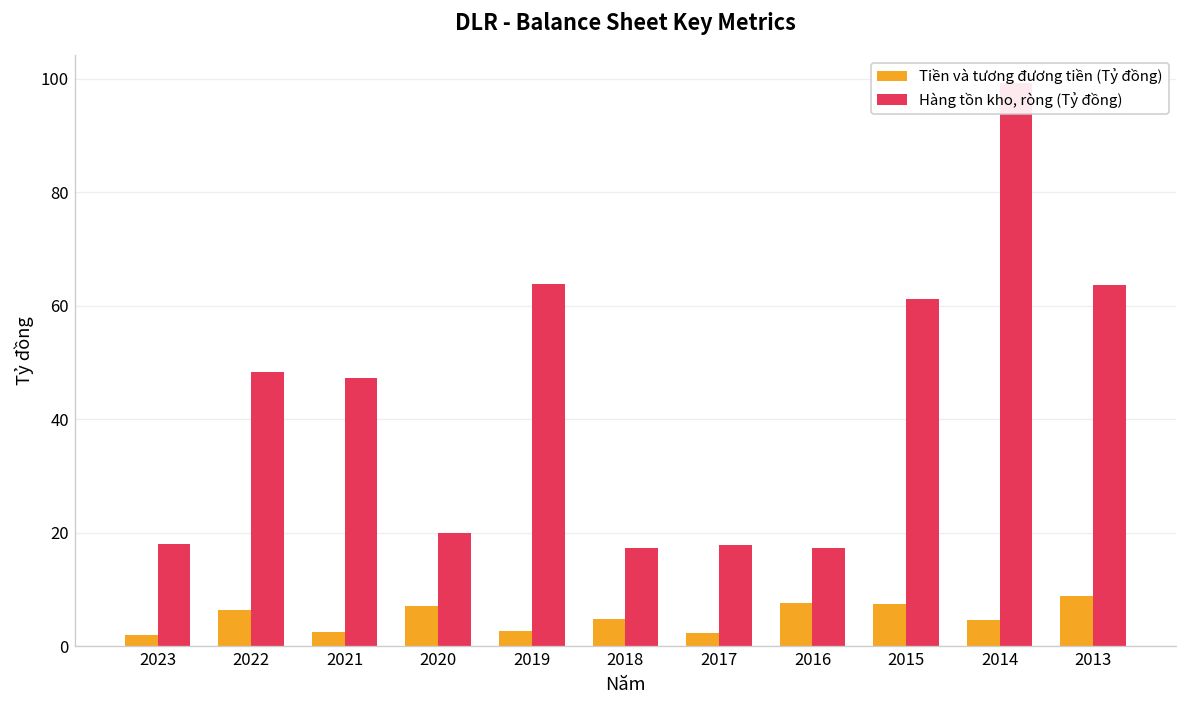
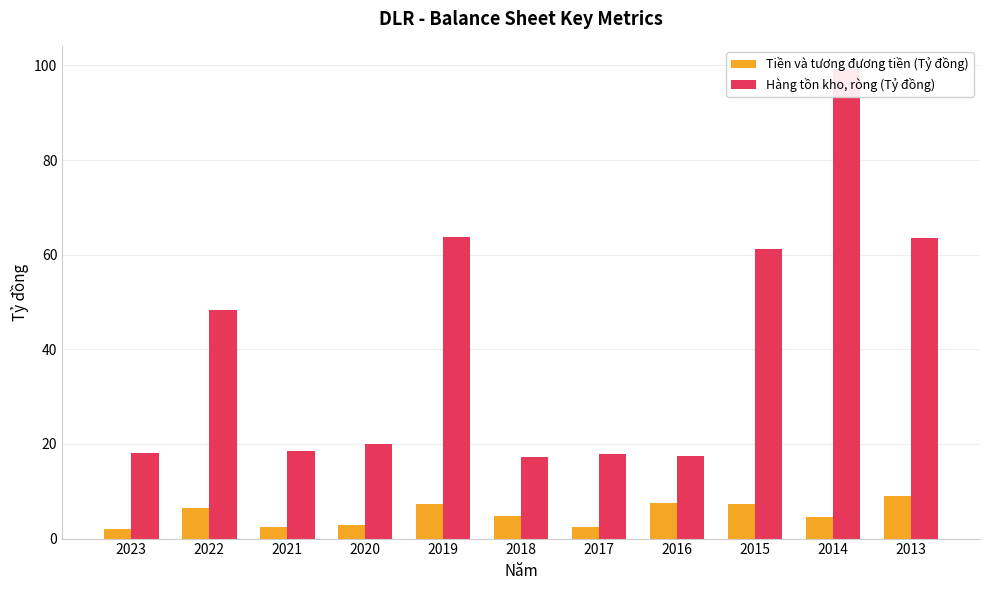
Hàng tồn kho, ròng (Tỷ đồng), 2021: 47 -> 18
Tiền và tương đương tiền (Tỷ đồng), 2020: 7 -> 3
Tiền và tương đương tiền (Tỷ đồng), 2019: 3 -> 7
